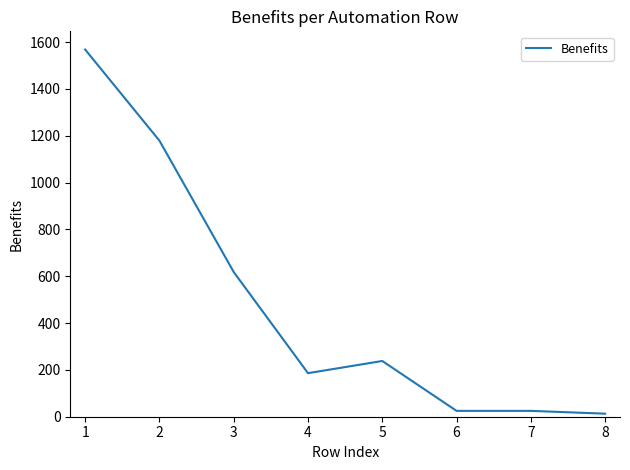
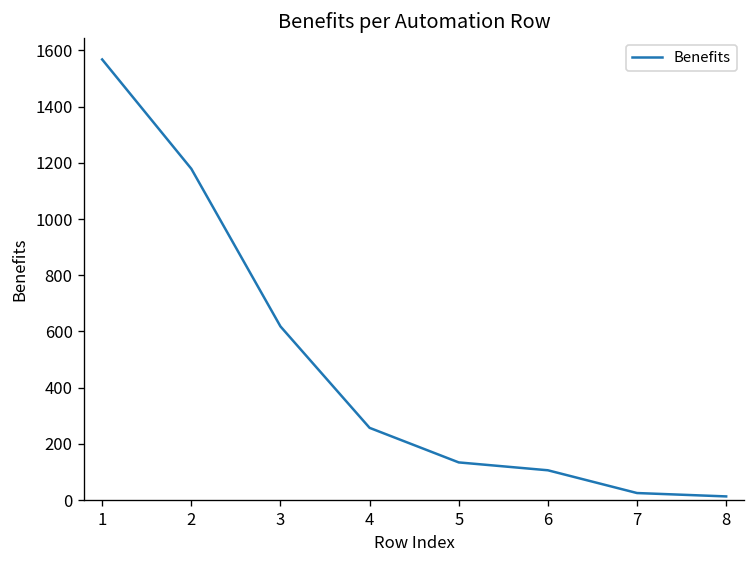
4: 190 -> 260
5: 240 -> 130
6: 30 -> 110
